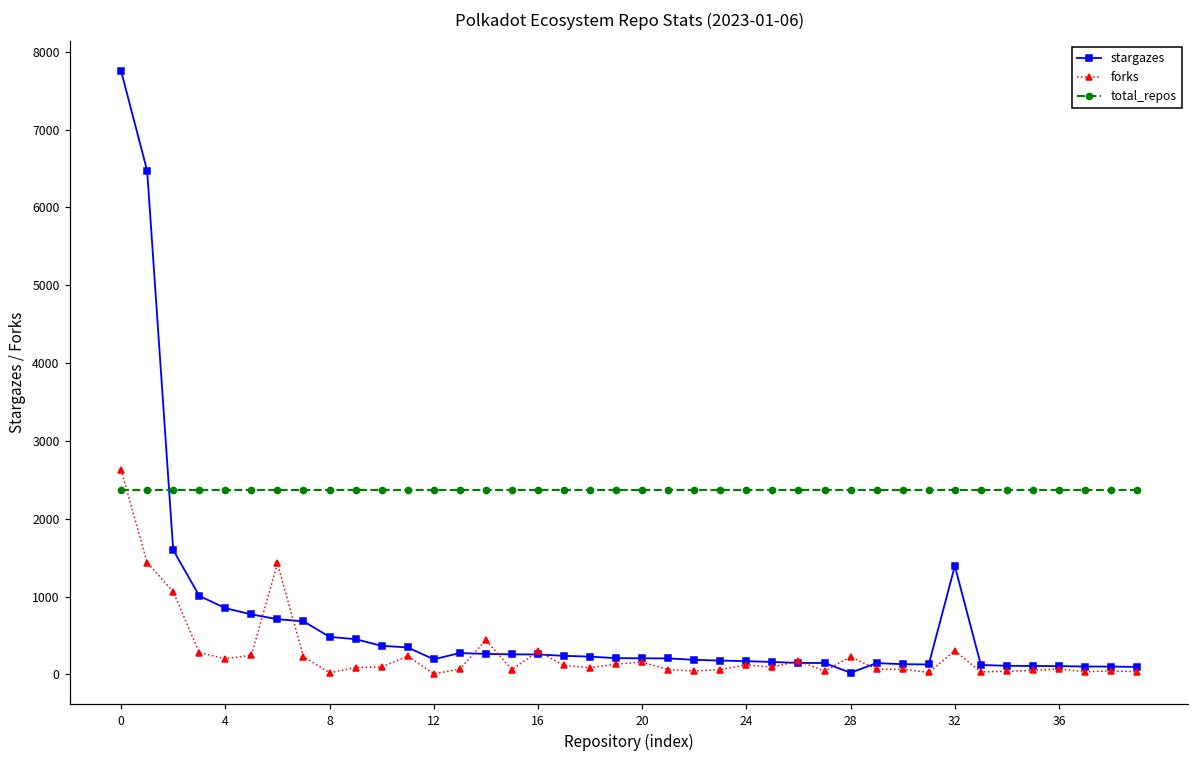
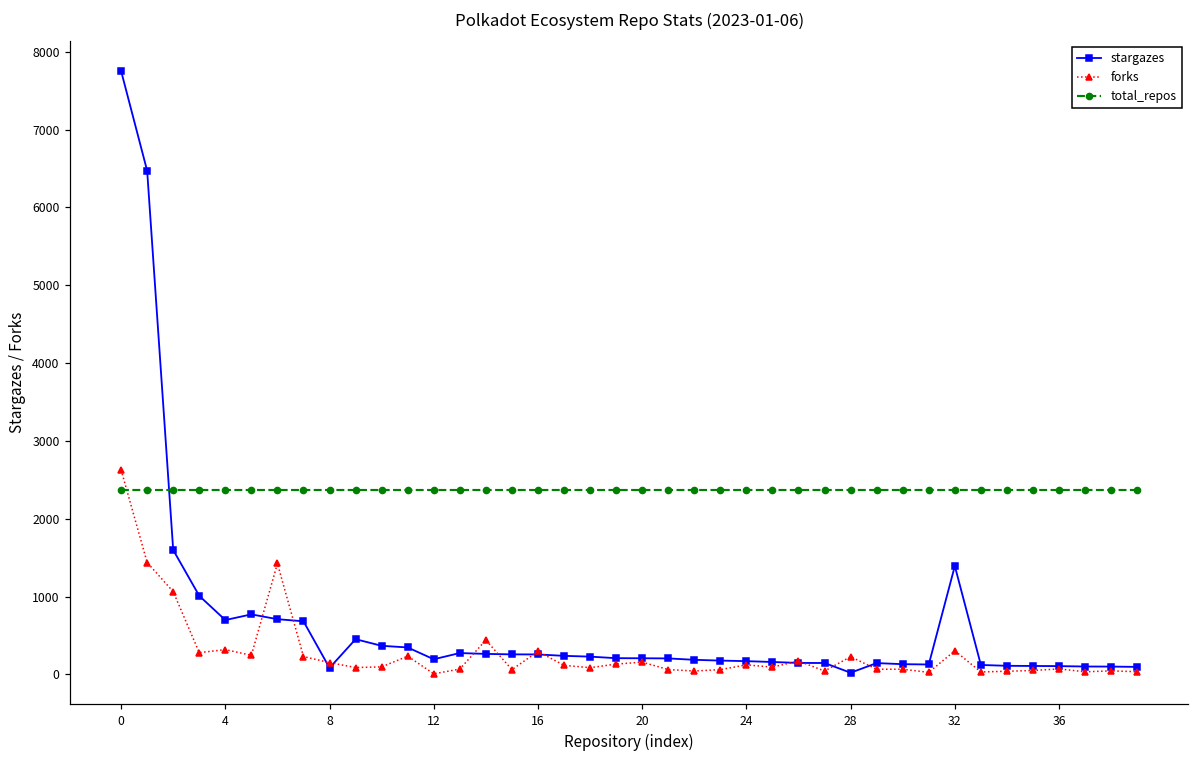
stargazes, 4: 900 -> 700
forks, 4: 200 -> 300
stargazes, 8: 500 -> 100
forks, 8: 0 -> 200
